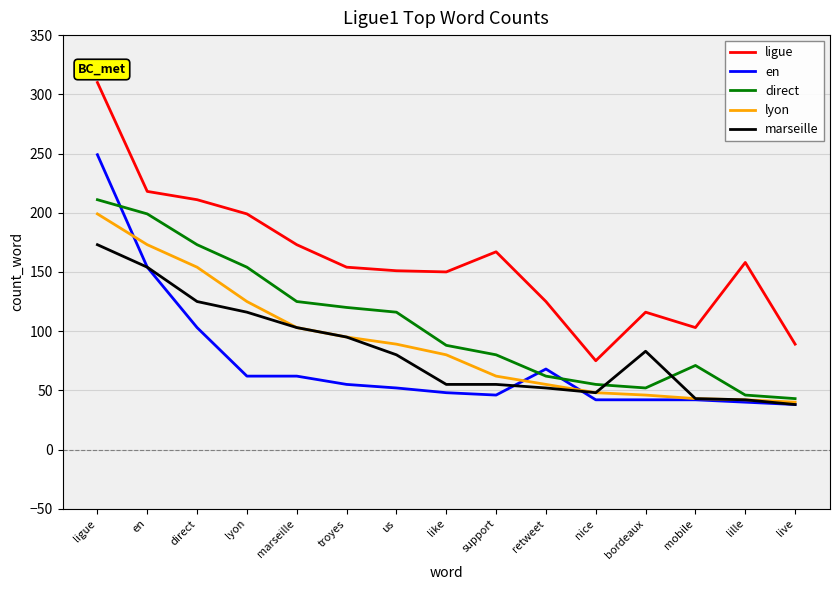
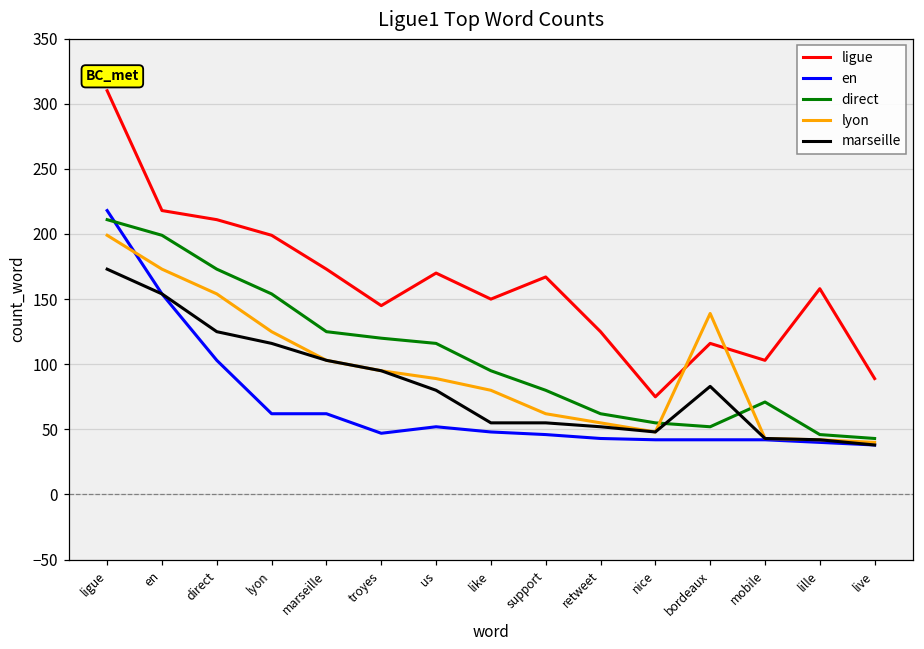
en, ligue: 249 -> 218
ligue, troyes: 154 -> 145
en, troyes: 55 -> 47
ligue, us: 151 -> 170
direct, like: 88 -> 95
en, retweet: 68 -> 43
lyon, bordeaux: 46 -> 139
